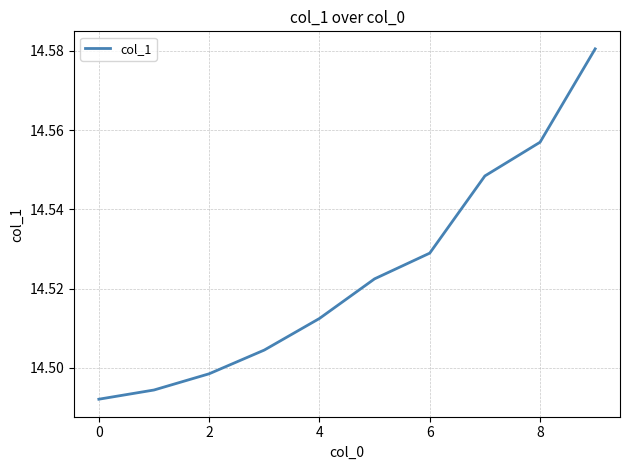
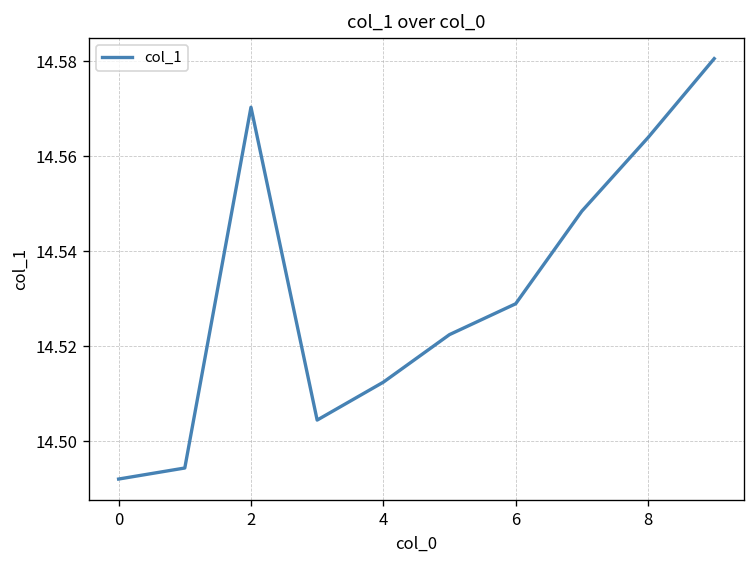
2: 14.498 -> 14.570
8: 14.557 -> 14.564
